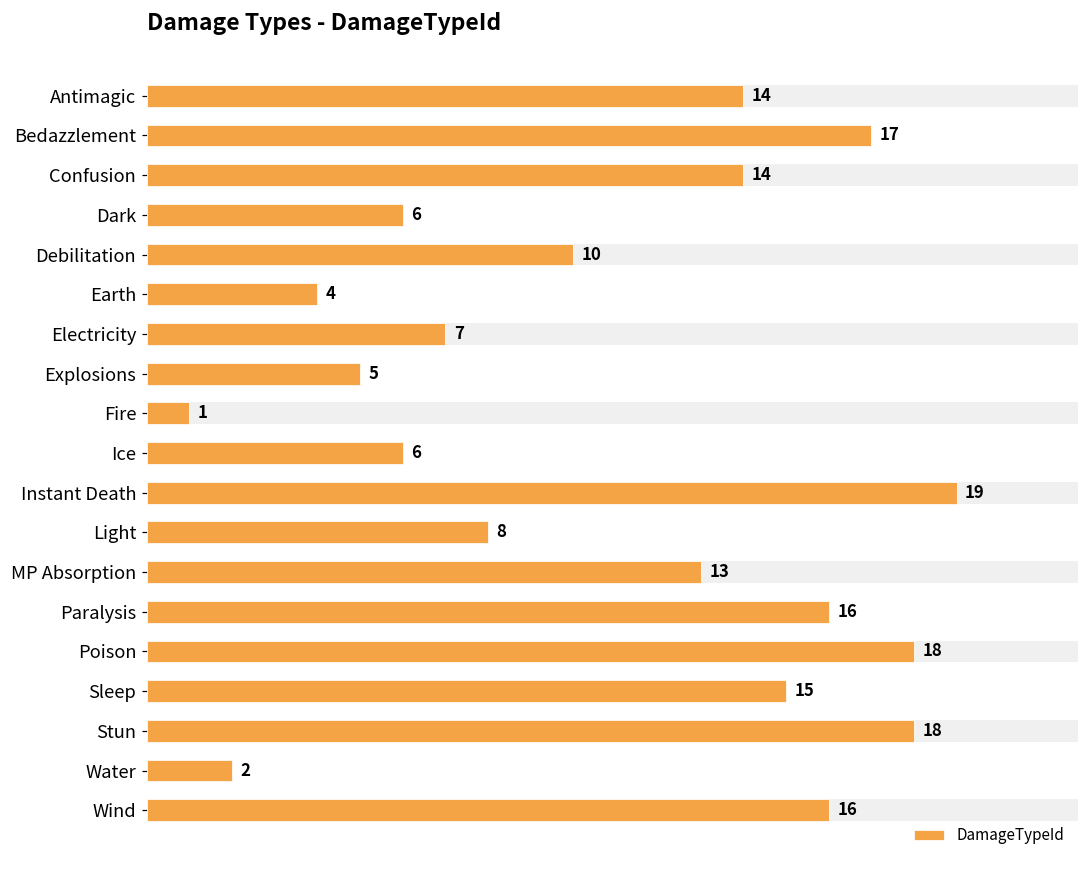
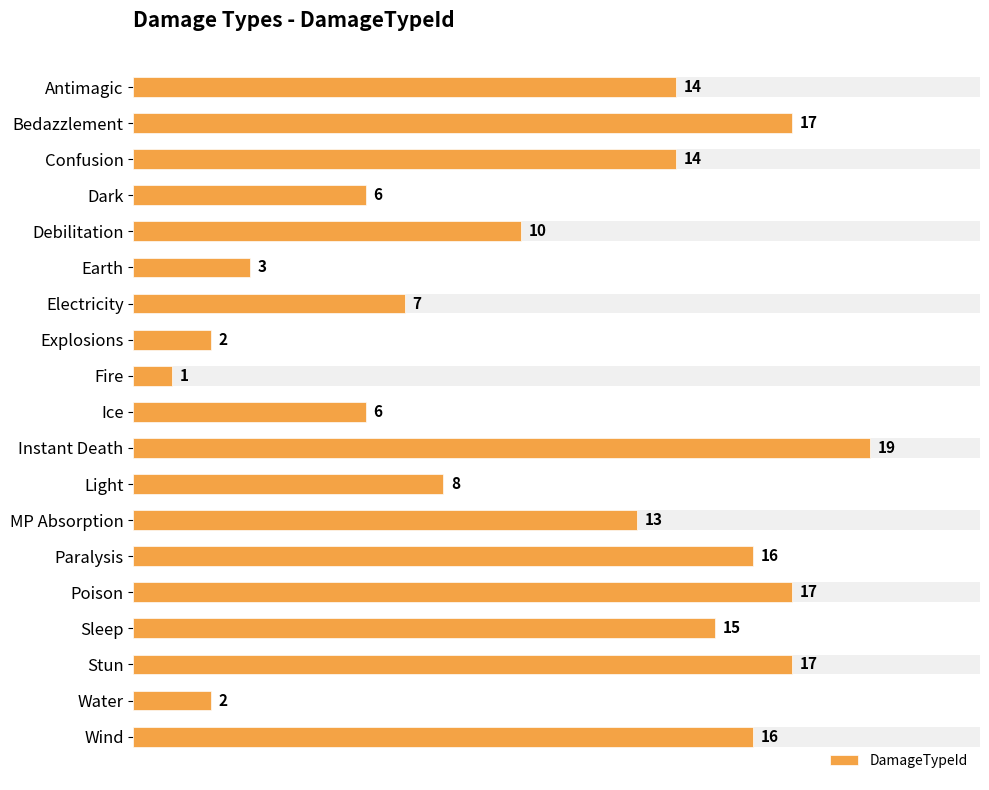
Earth: 4 -> 3
Explosions: 5 -> 2
Poison: 18 -> 17
Stun: 18 -> 17
